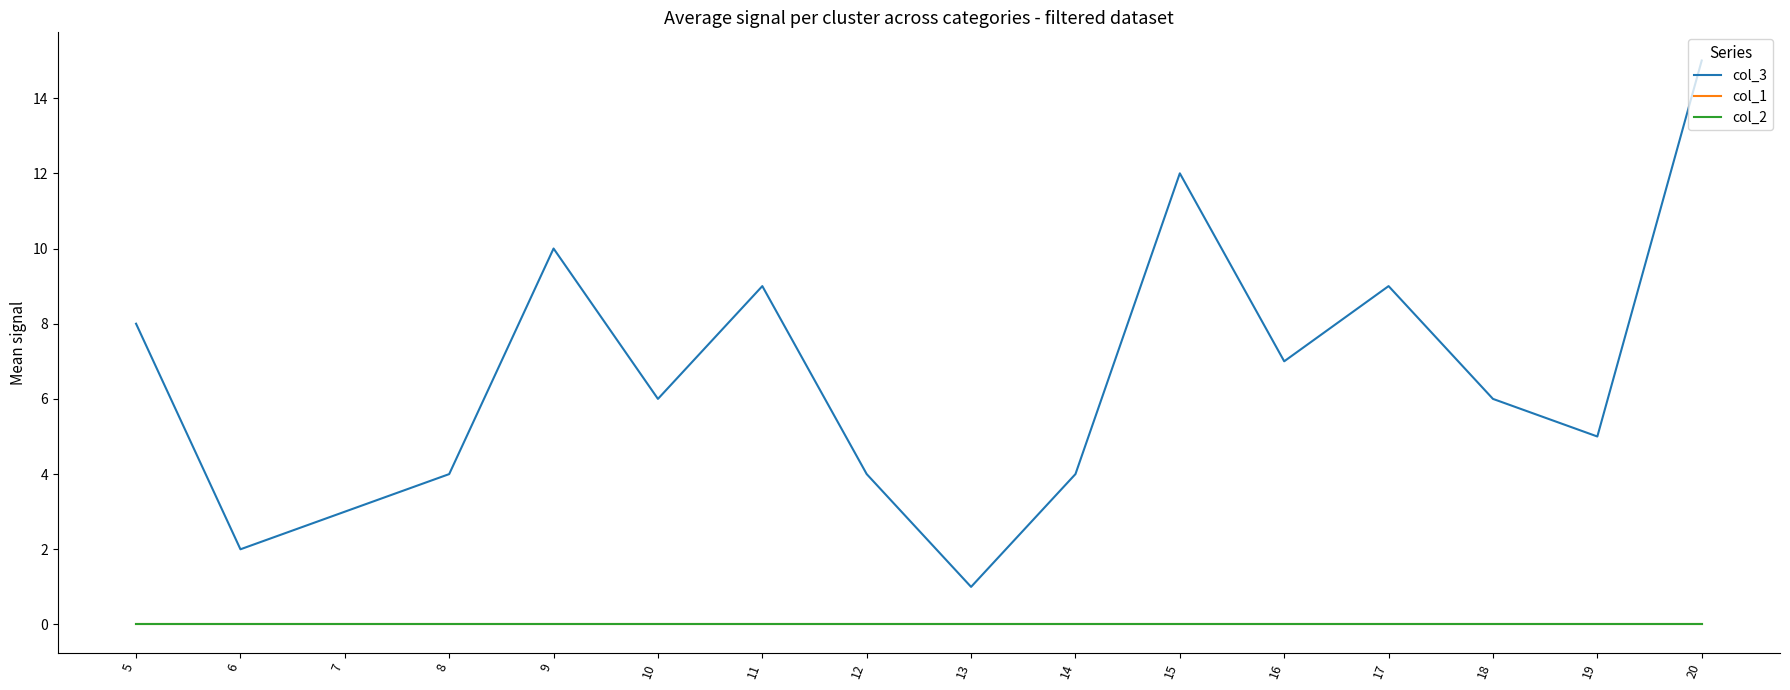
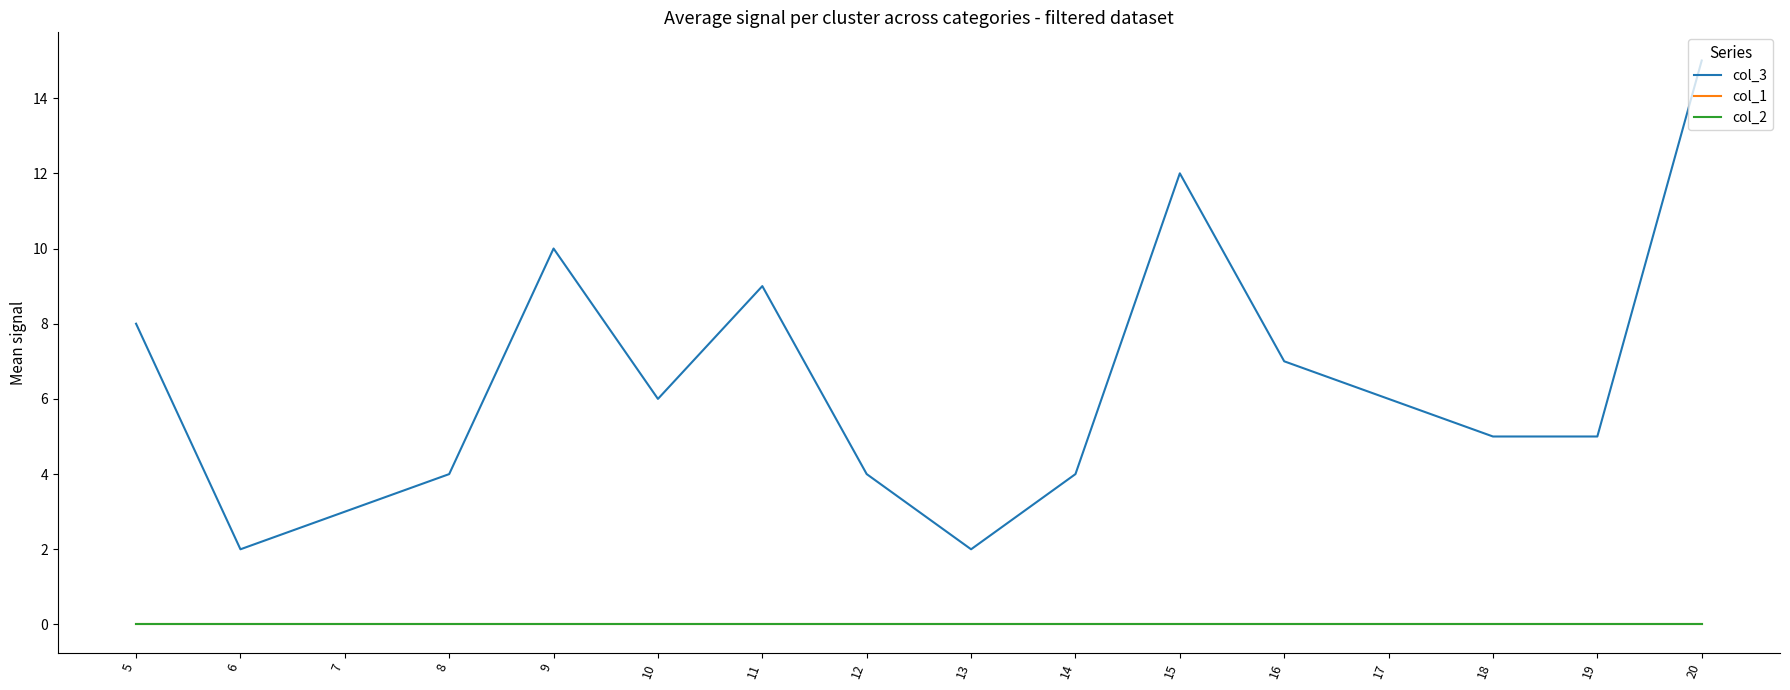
col_3, 13: 1 -> 2
col_3, 17: 9 -> 6
col_3, 18: 6 -> 5
